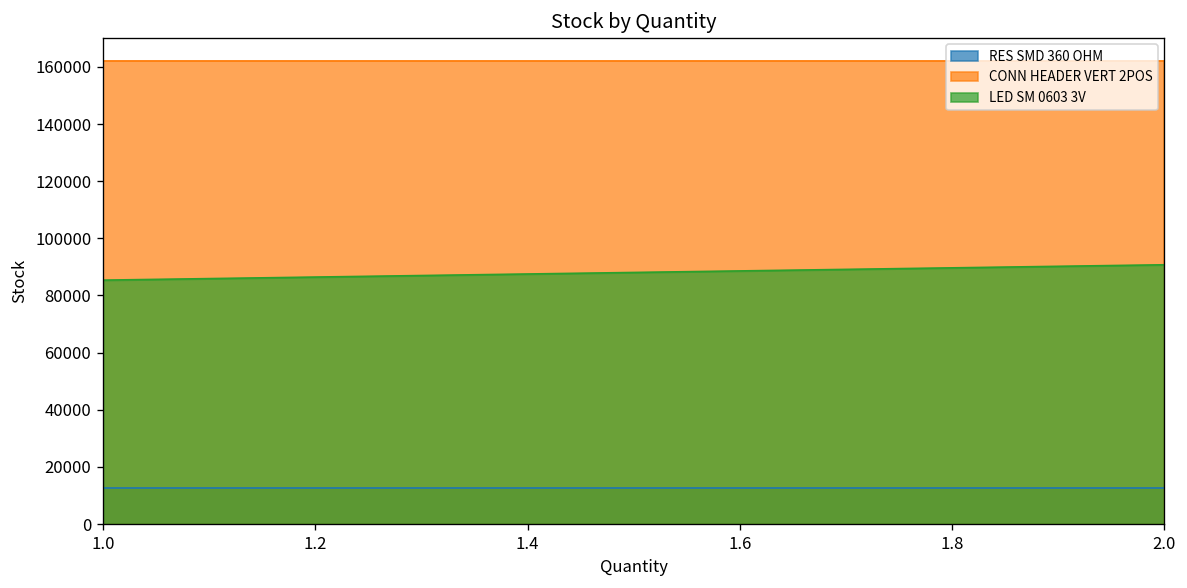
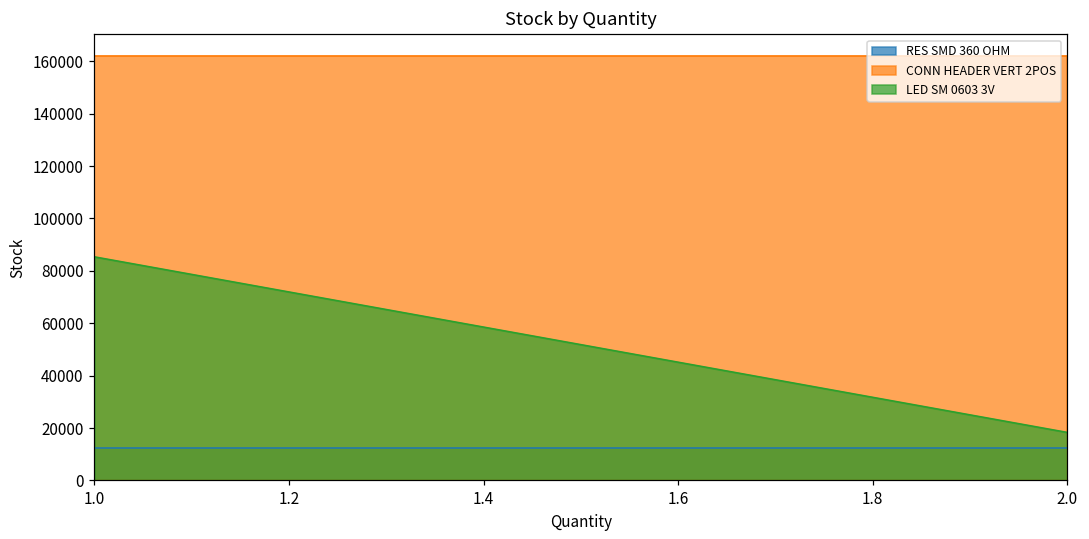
LED SM 0603 3V, 2.0: 91000 -> 18000
